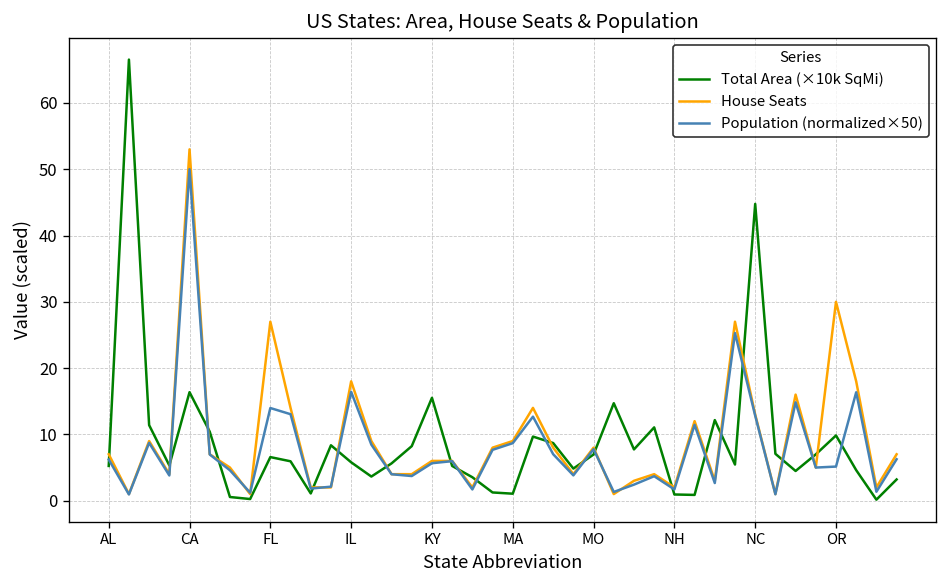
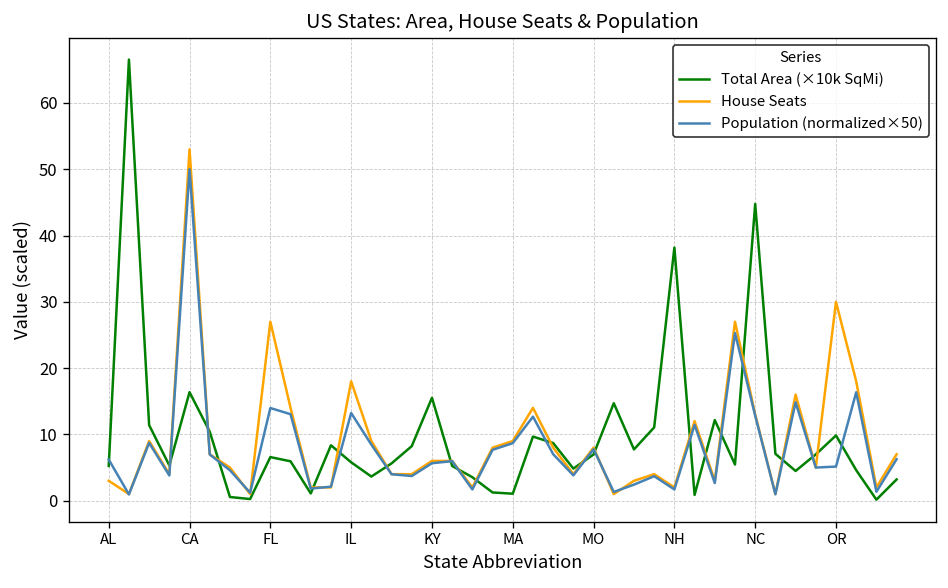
House Seats, AL: 7 -> 3
Population (normalized×50), IL: 16 -> 13
Total Area (×10k SqMi), NH: 1 -> 38
